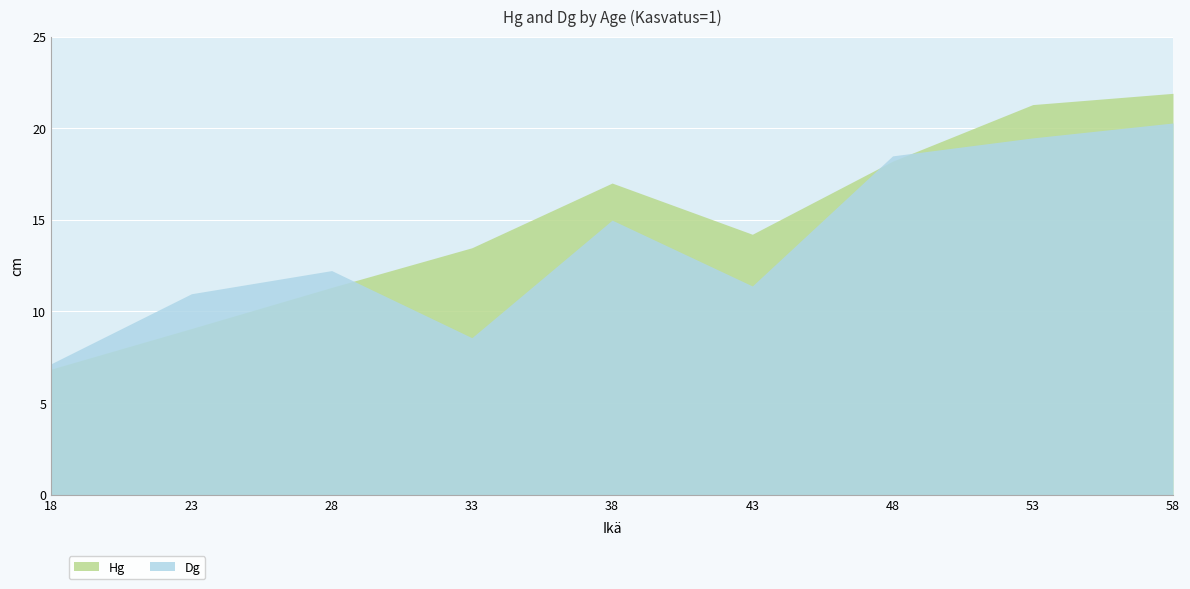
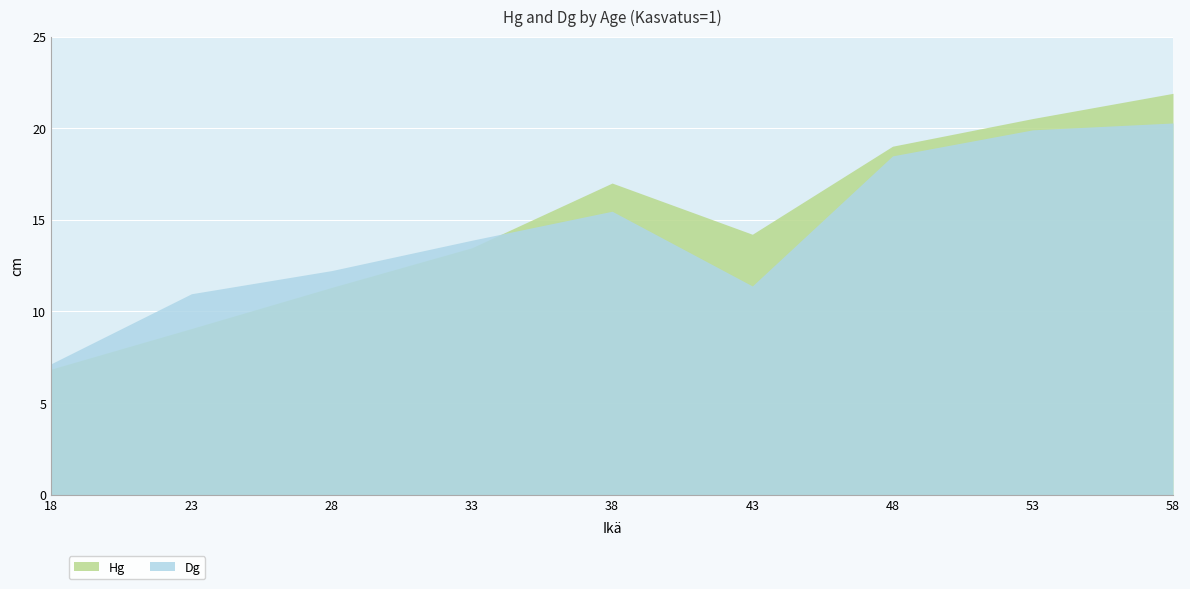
Dg, 33: 8.6 -> 13.9
Dg, 38: 15.0 -> 15.5
Hg, 48: 18.2 -> 19.0
Hg, 53: 21.3 -> 20.5
Dg, 53: 19.5 -> 19.9
